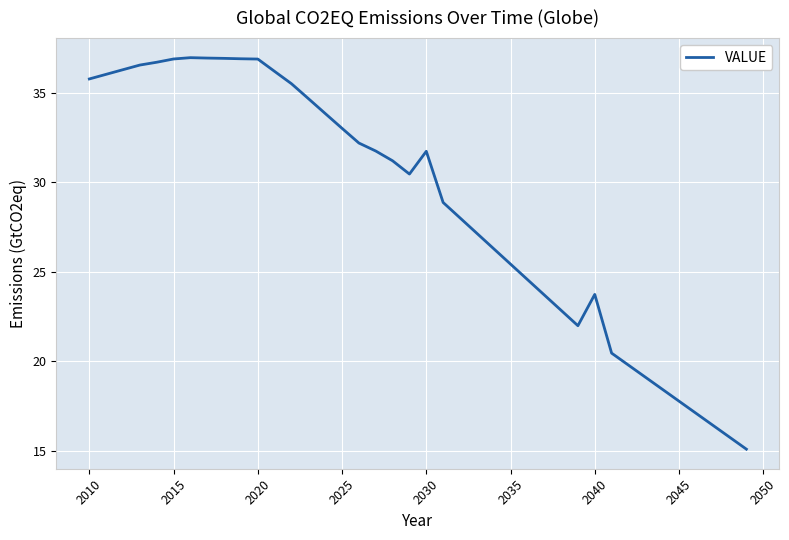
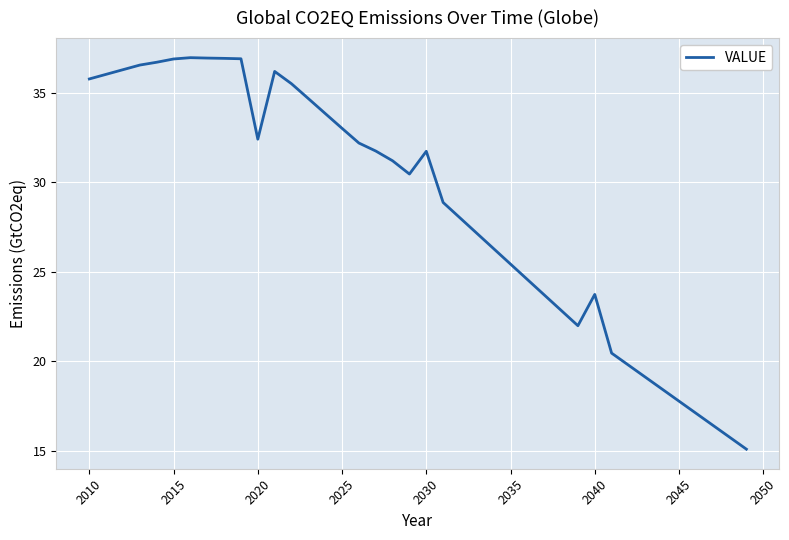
2020: 36.9 -> 32.4
